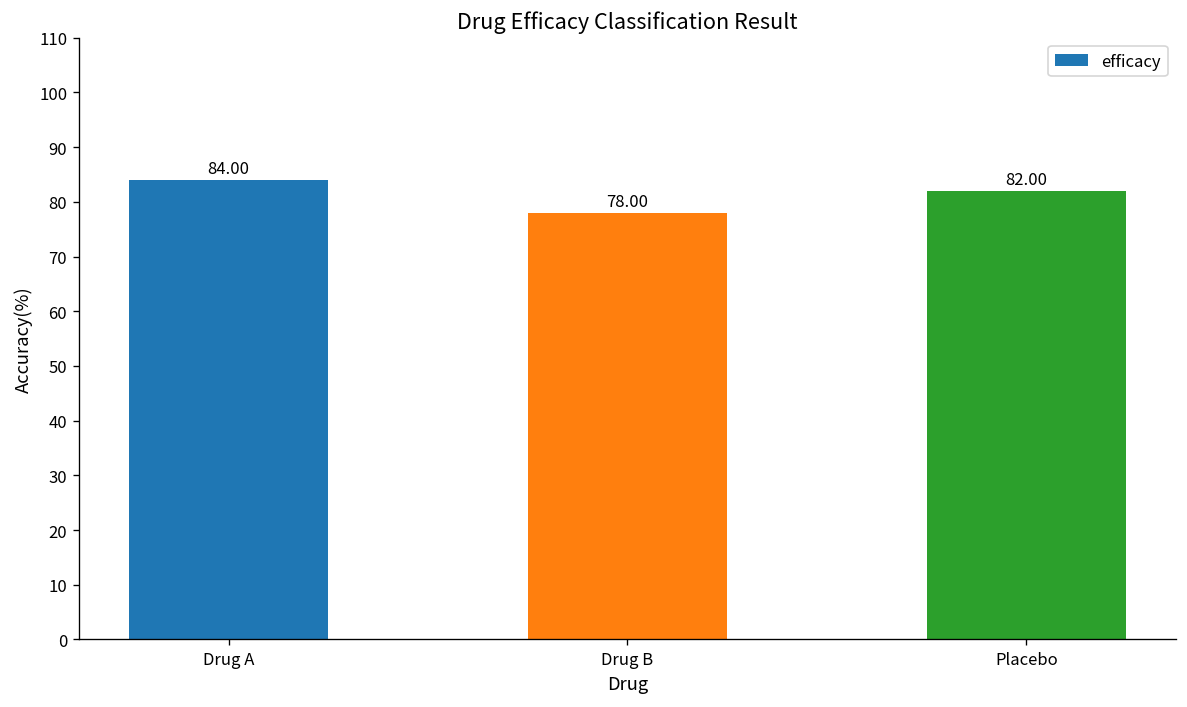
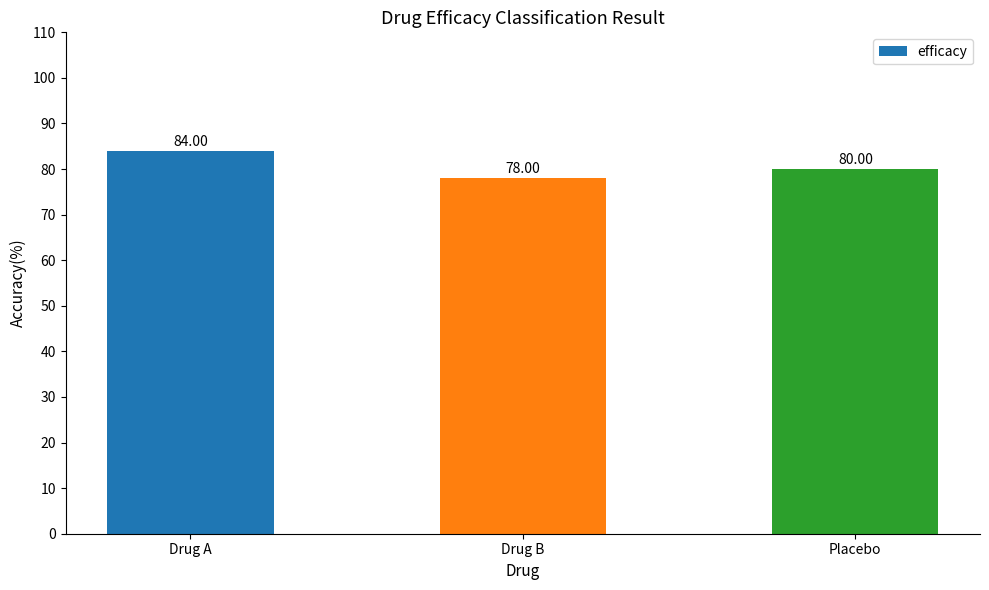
Placebo: 82.00 -> 80.00
